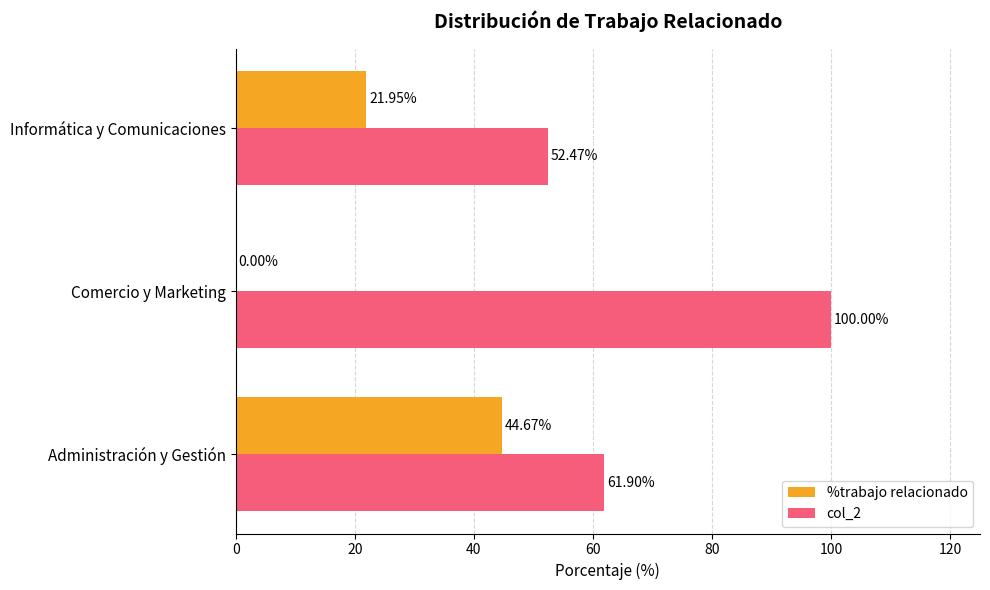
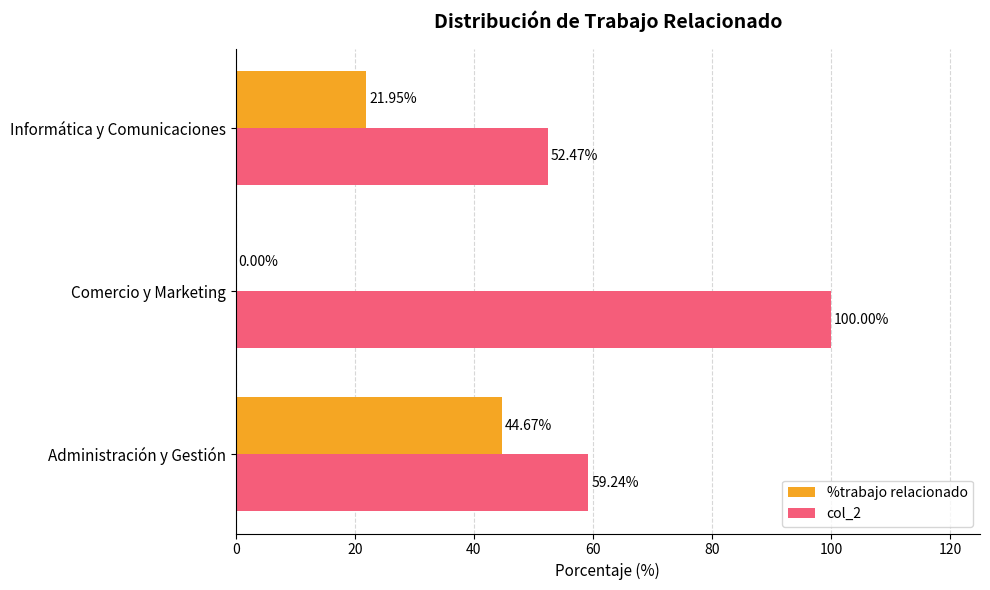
col_2, Administración y Gestión: 61.90% -> 59.24%
